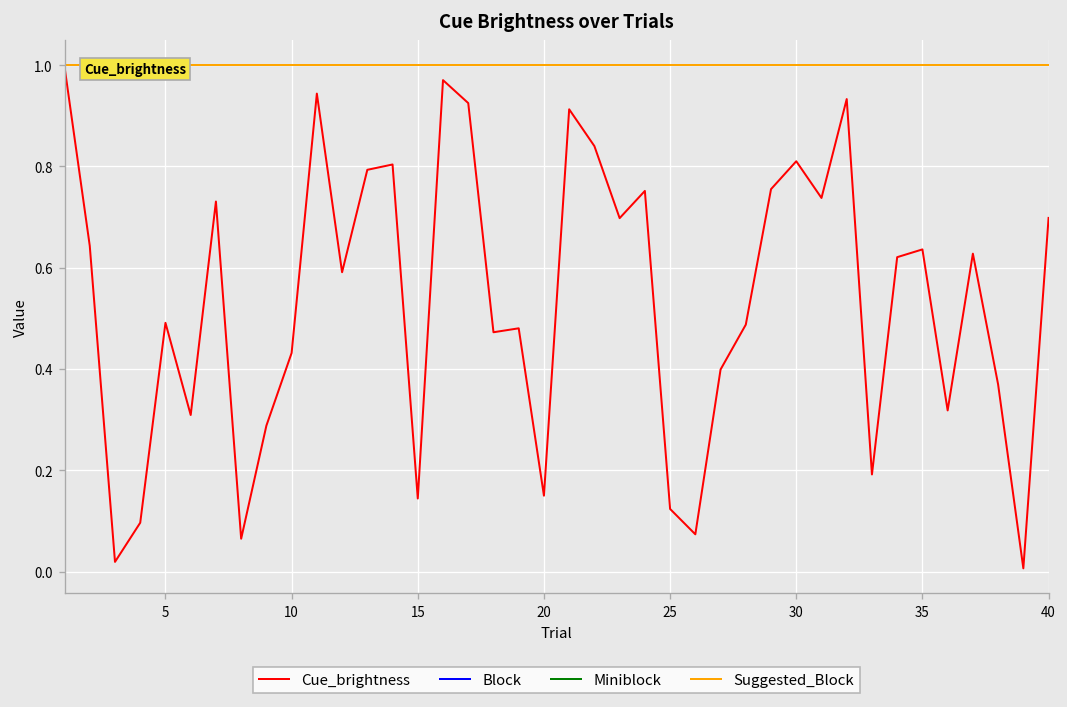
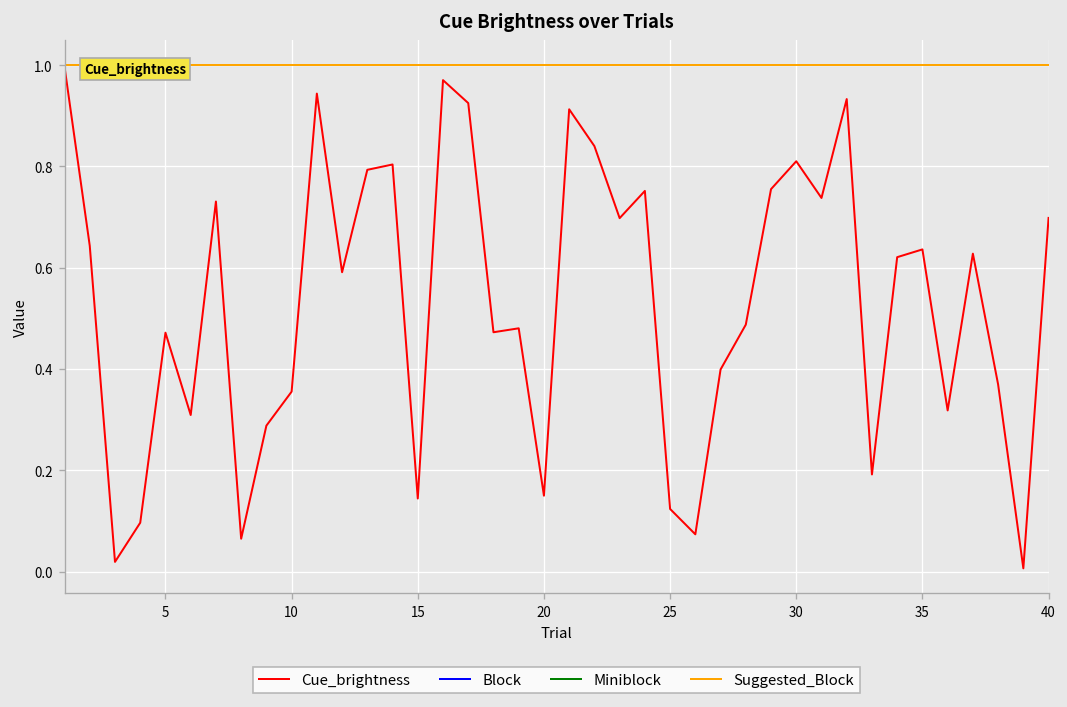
Cue_brightness, 5: 0.49 -> 0.47
Cue_brightness, 10: 0.43 -> 0.36
